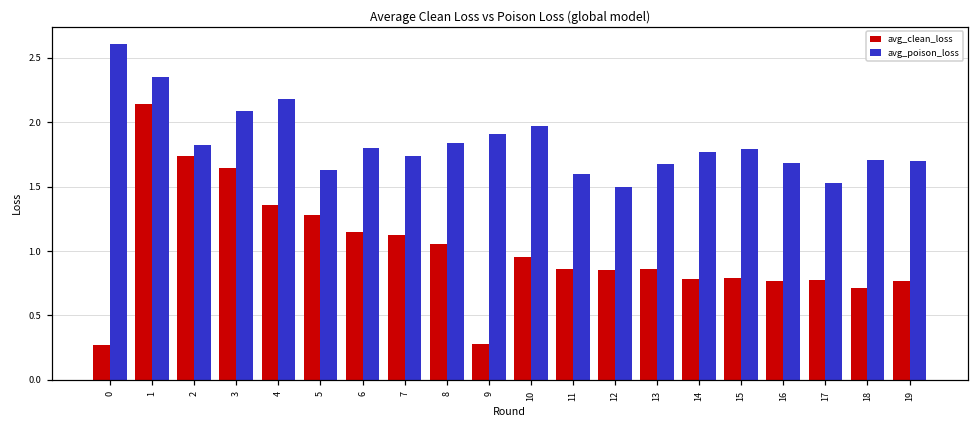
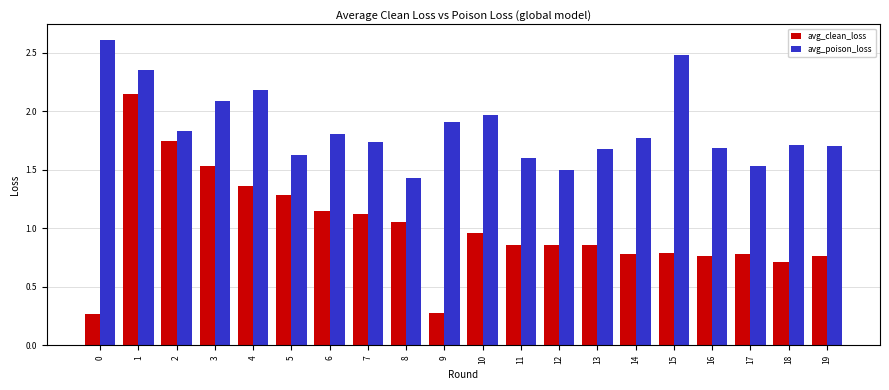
avg_clean_loss, 3: 1.64 -> 1.53
avg_poison_loss, 8: 1.84 -> 1.43
avg_poison_loss, 15: 1.79 -> 2.48
